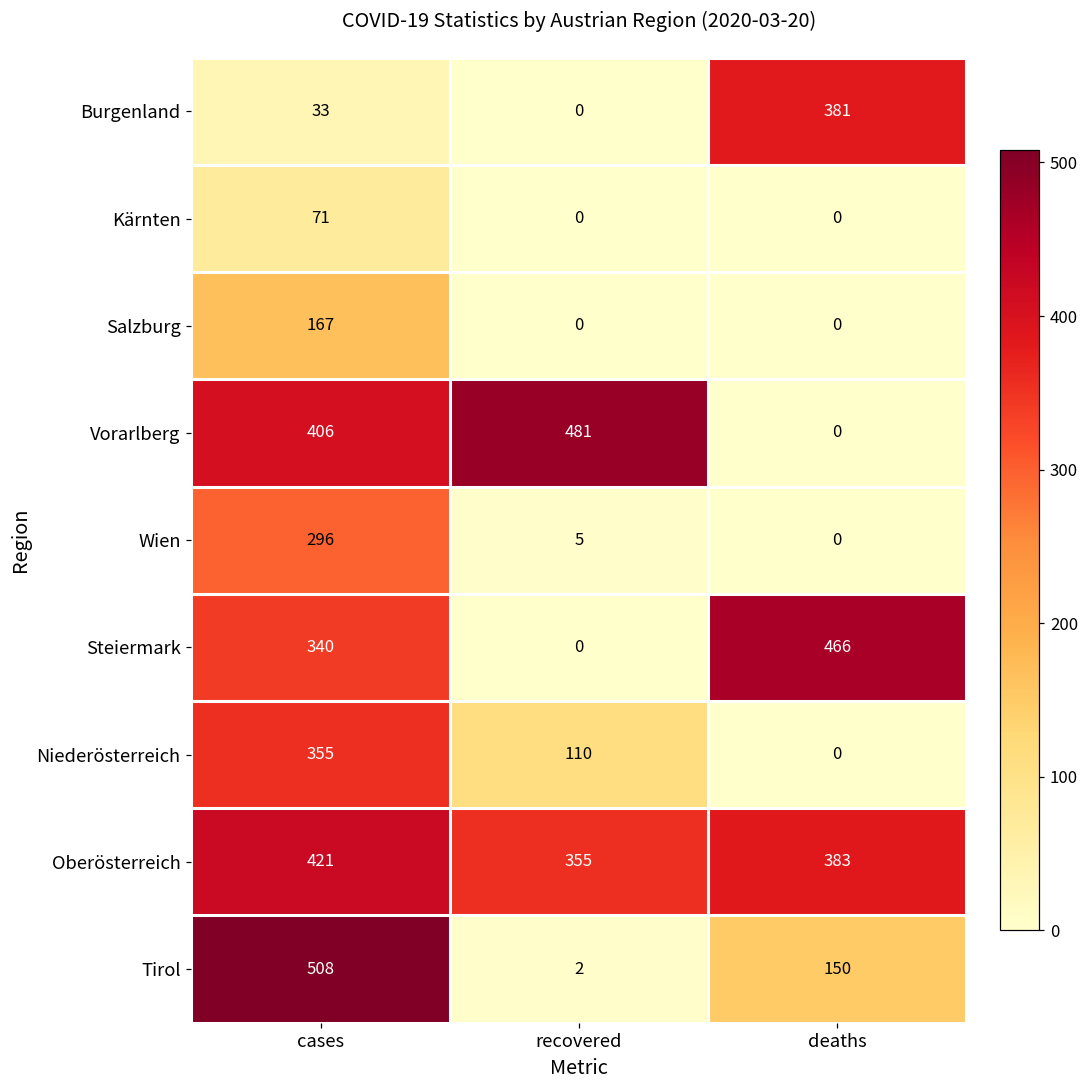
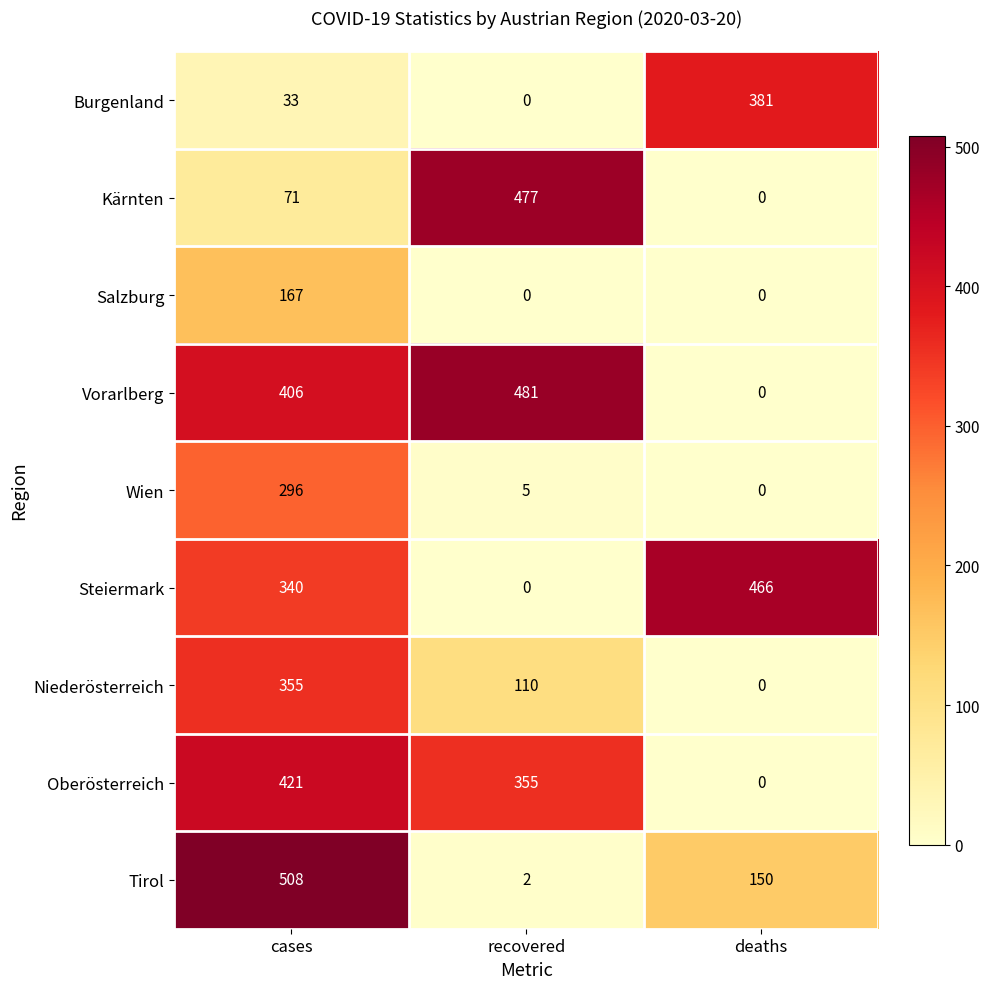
Kärnten, recovered: 0 -> 477
Oberösterreich, deaths: 383 -> 0
